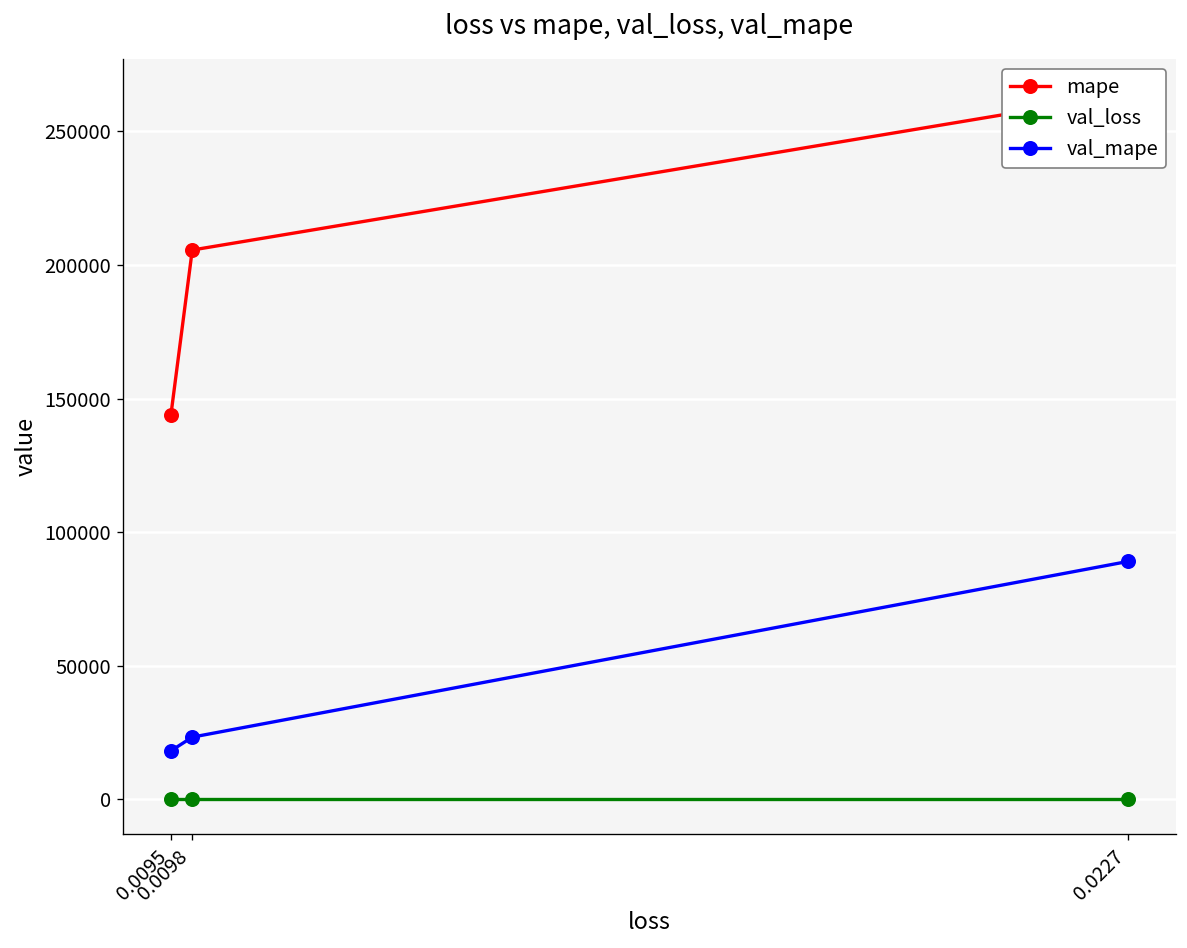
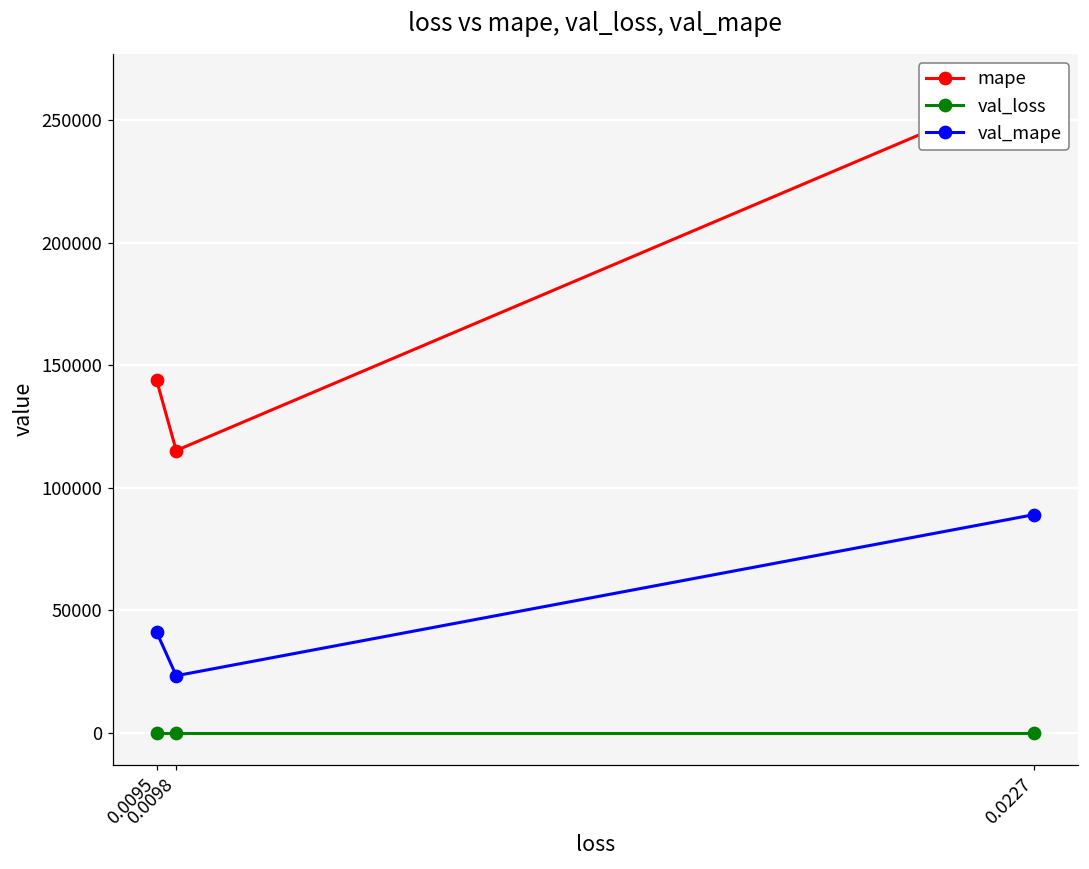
val_mape, 0.0095: 18000 -> 41000
mape, 0.0098: 206000 -> 115000
